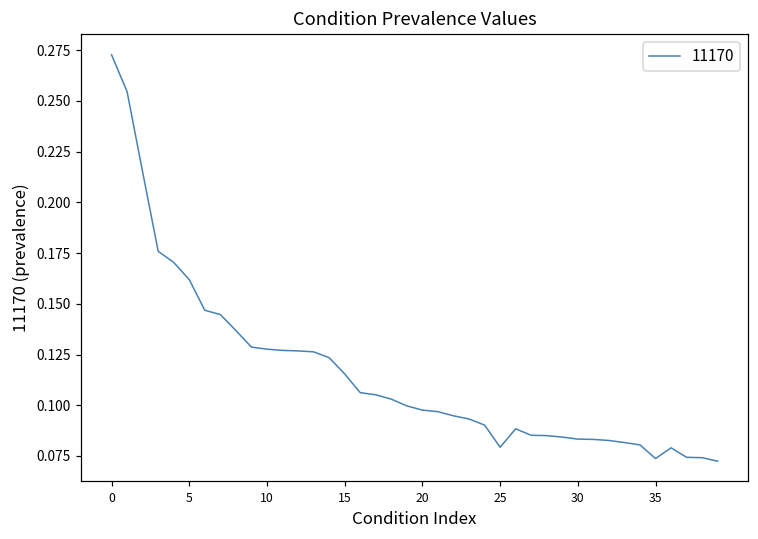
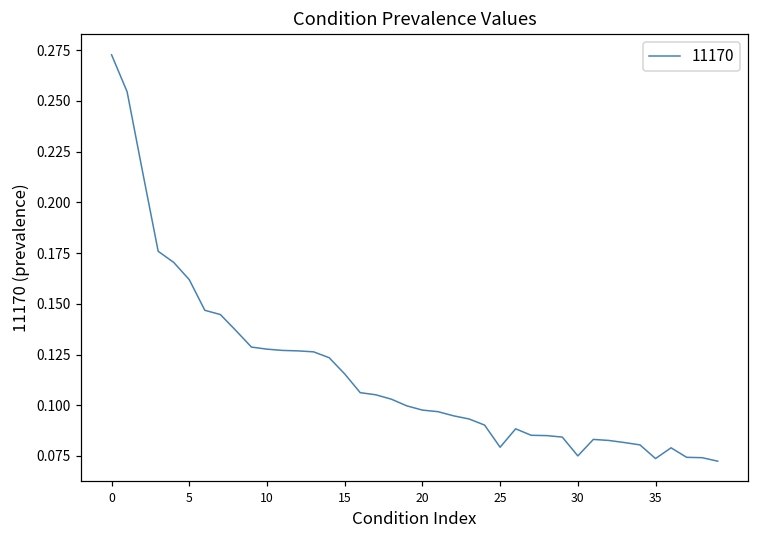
30: 0.083 -> 0.075
